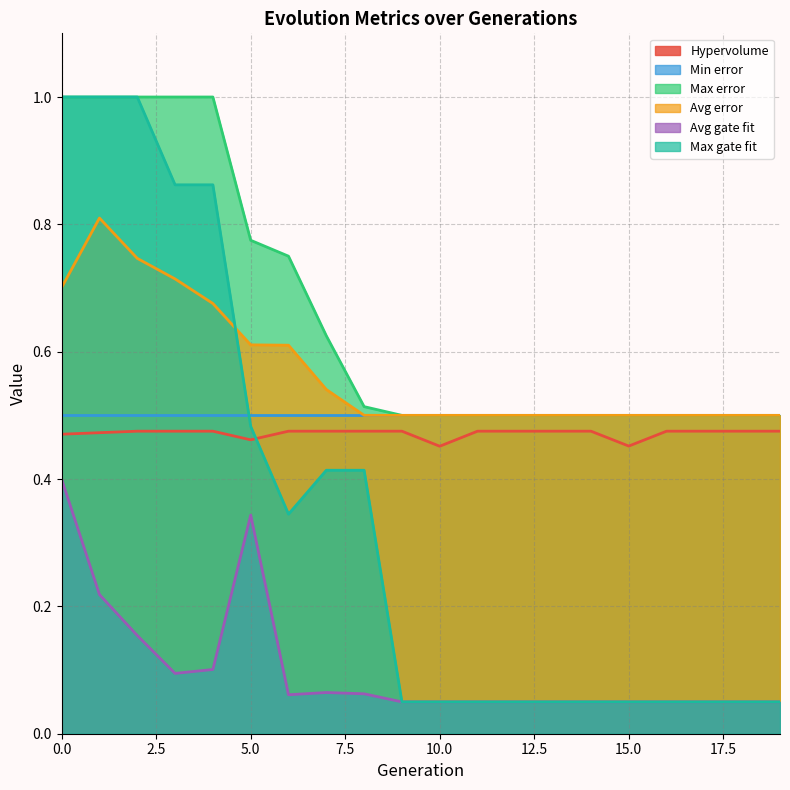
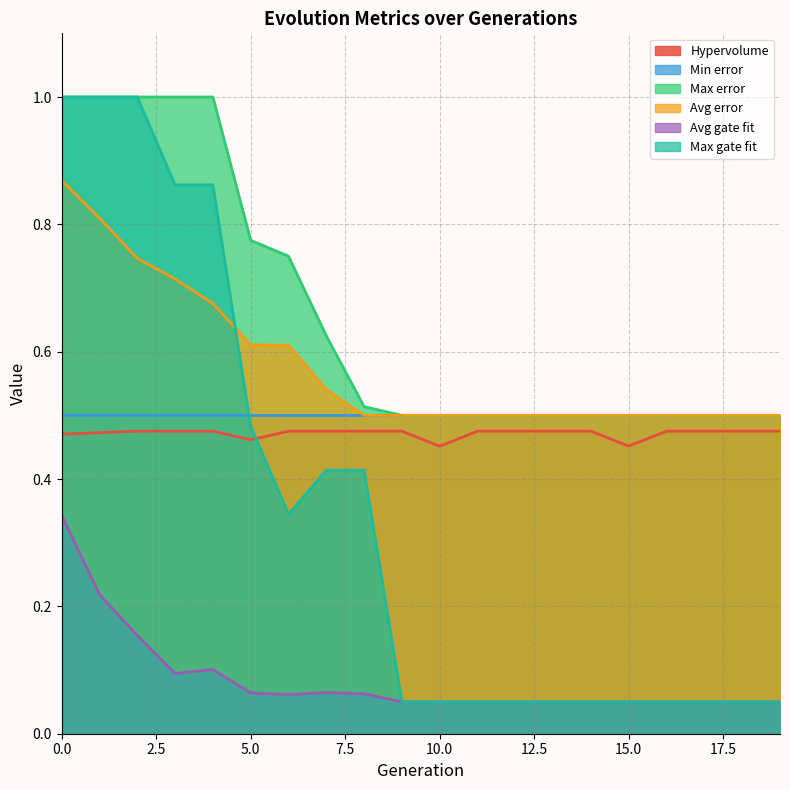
Avg error, 0.0: 0.70 -> 0.87
Avg gate fit, 0.0: 0.40 -> 0.34
Avg gate fit, 5.0: 0.34 -> 0.06
